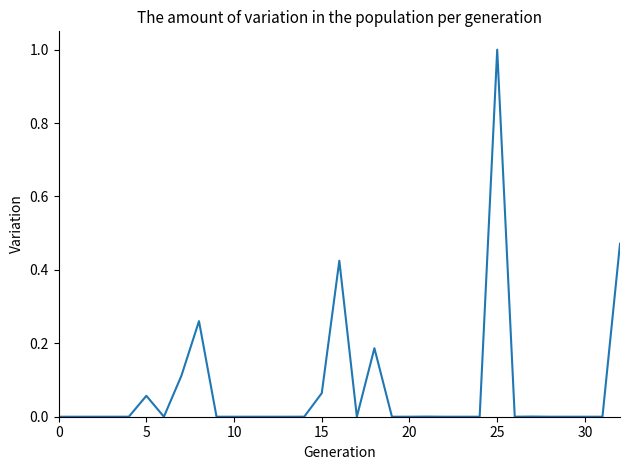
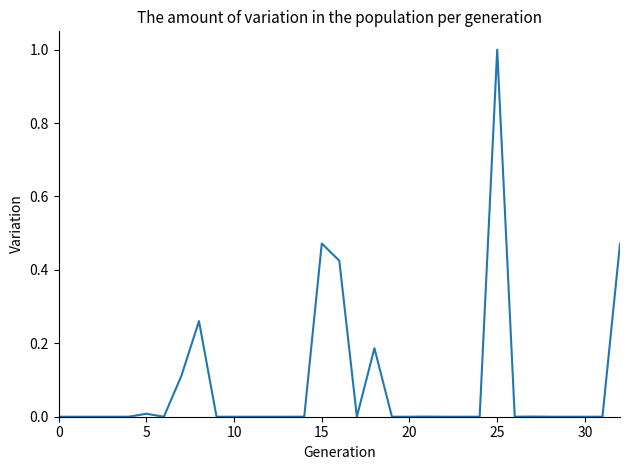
5: 0.06 -> 0.01
15: 0.06 -> 0.47
